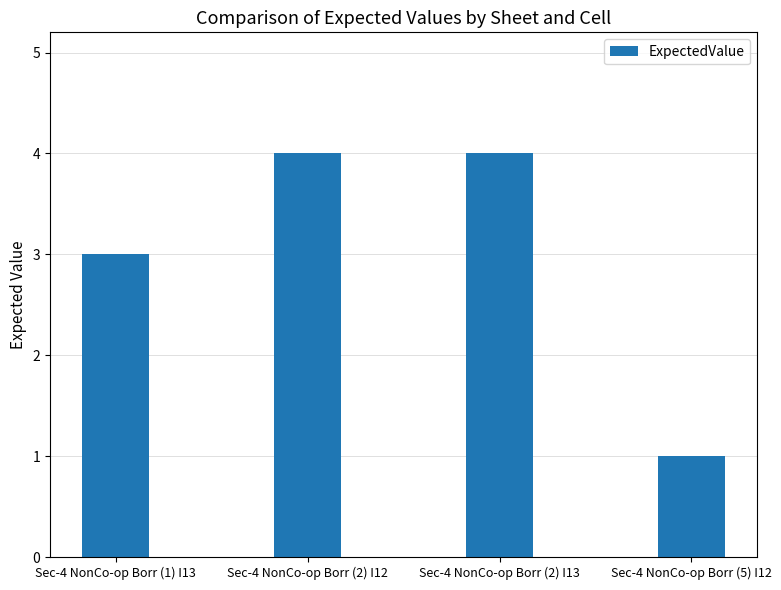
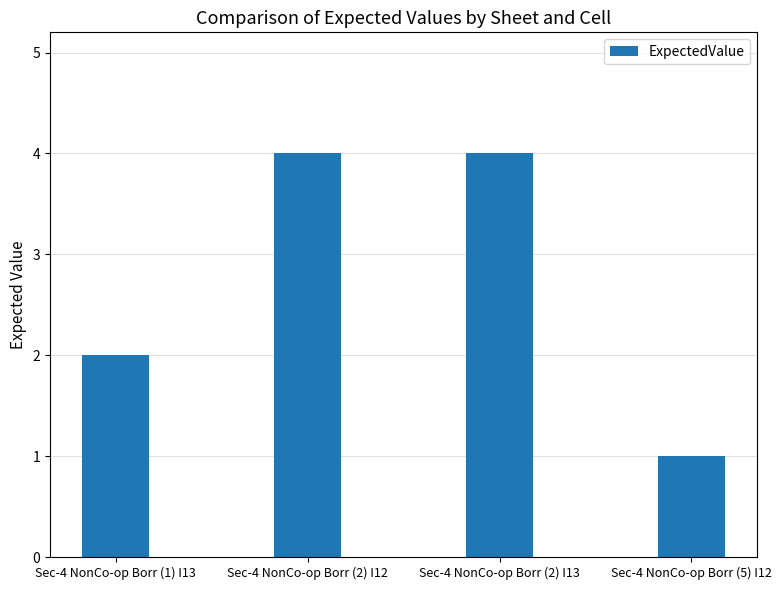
Sec-4 NonCo-op Borr (1) I13: 3 -> 2
